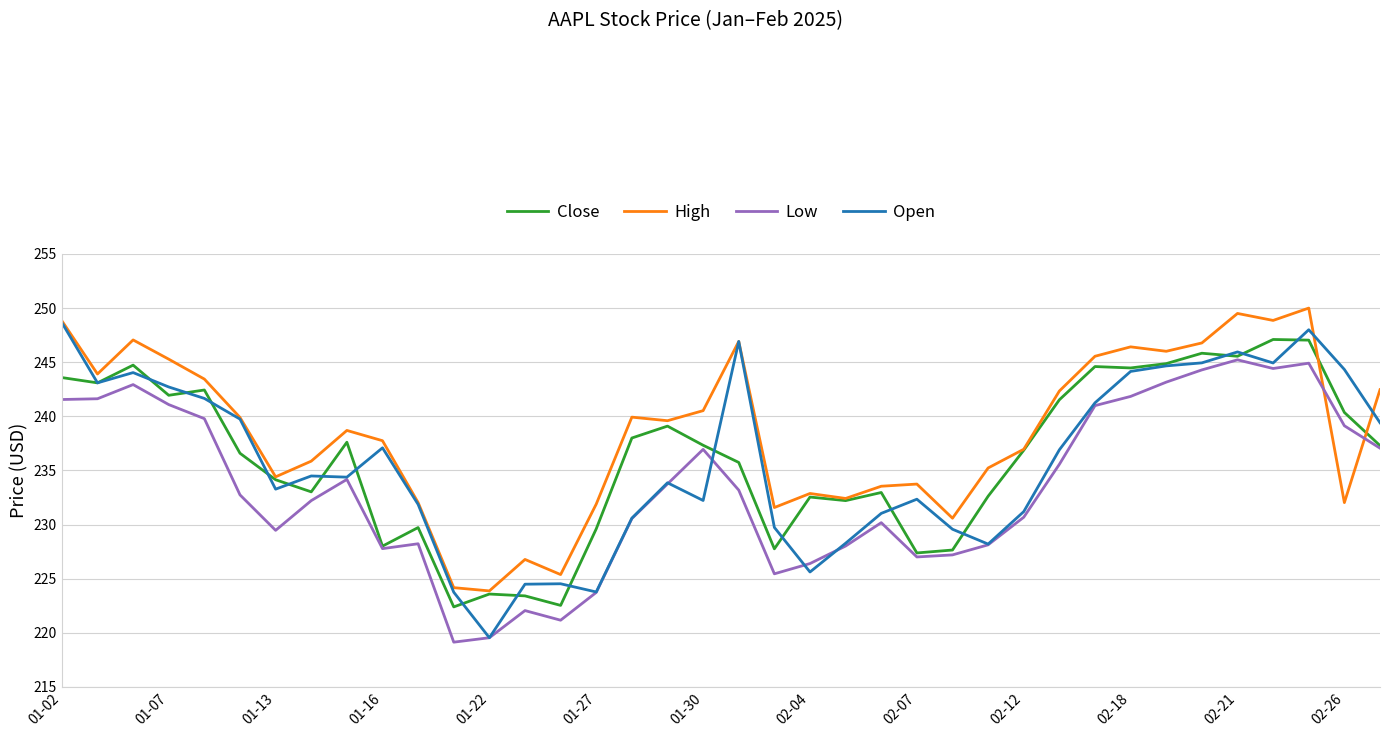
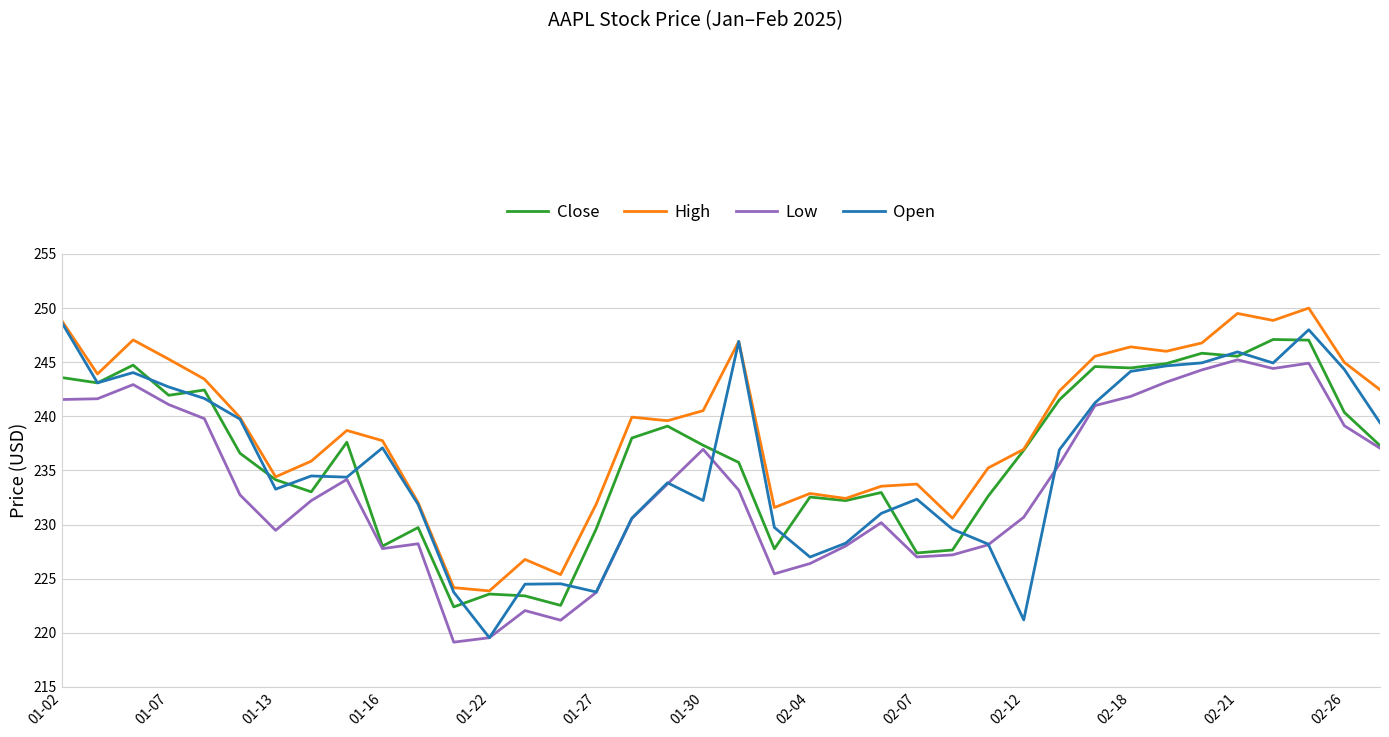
Open, 02-04: 225.6 -> 227.0
Open, 02-12: 231.2 -> 221.2
High, 02-26: 232.0 -> 245.0
